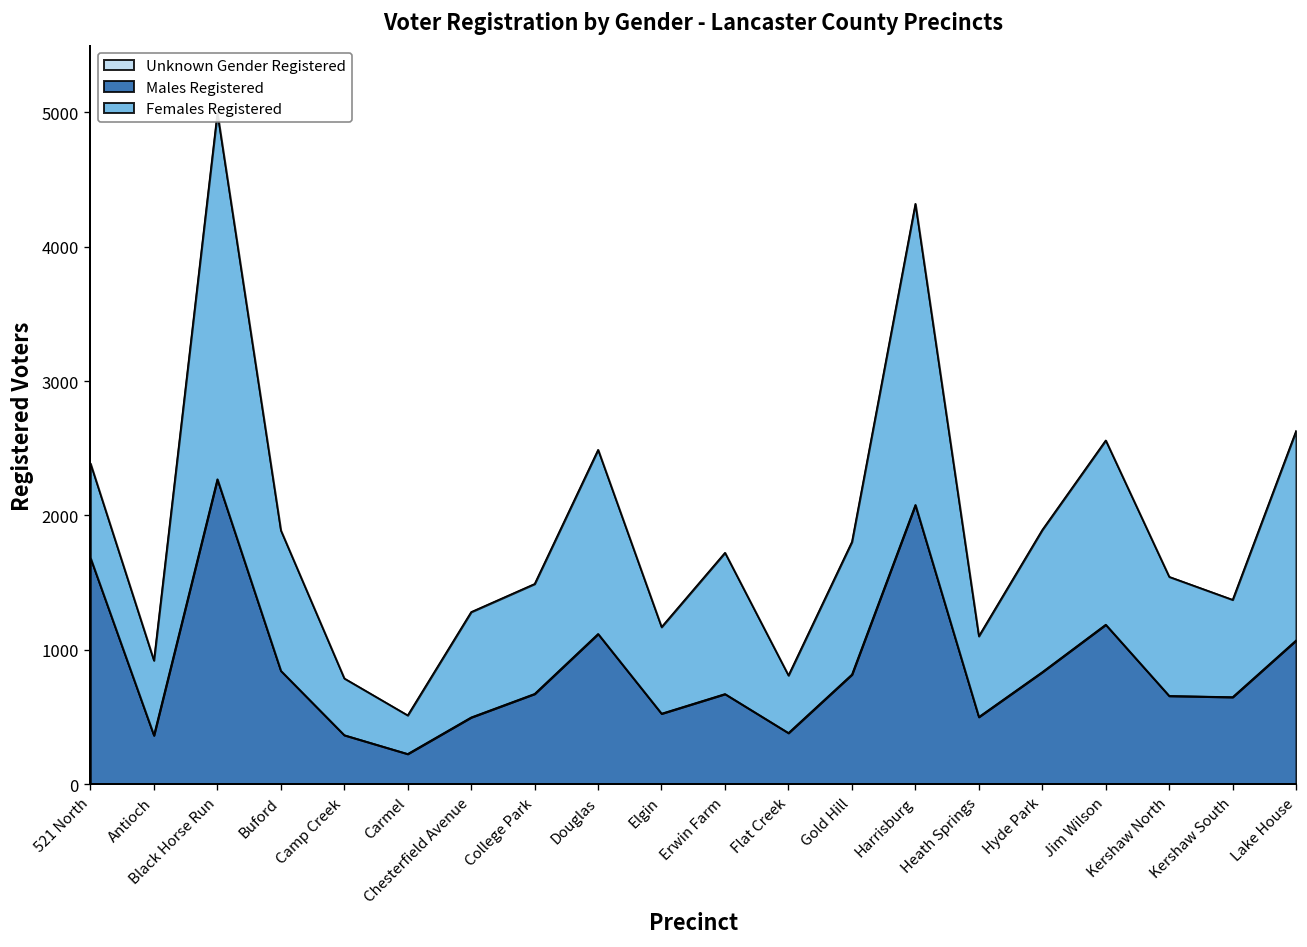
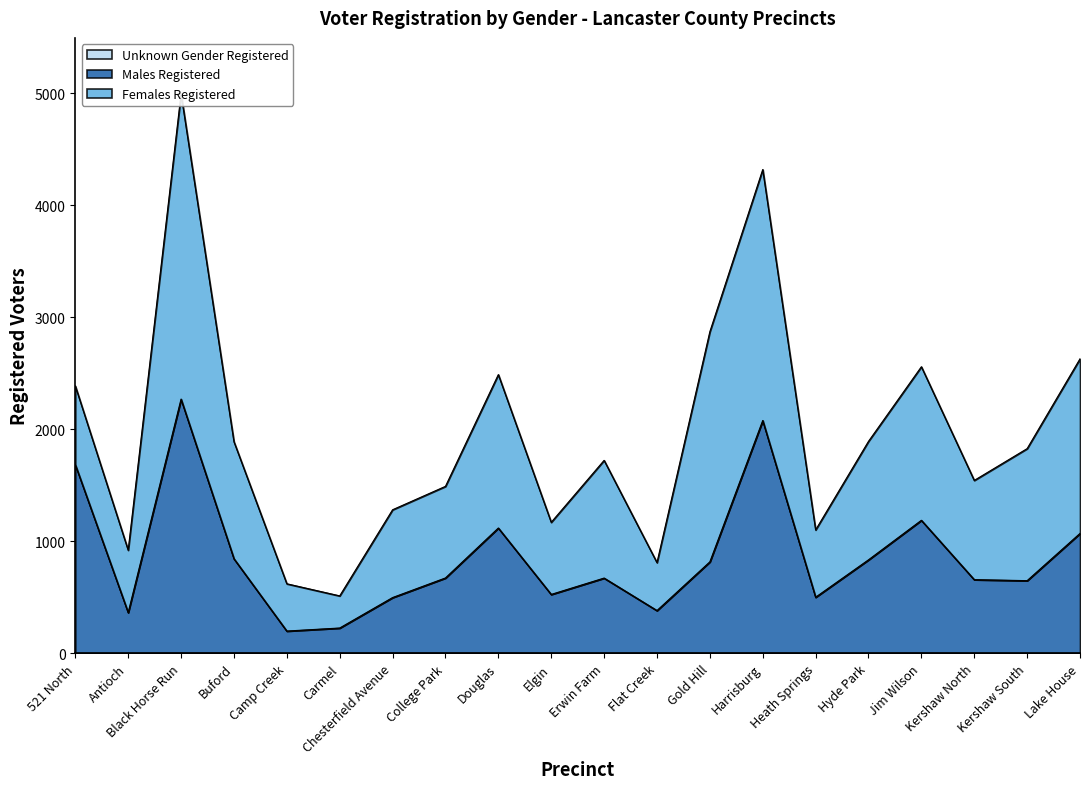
Males Registered, Camp Creek: 370 -> 200
Females Registered, Gold Hill: 990 -> 2060
Females Registered, Kershaw South: 720 -> 1180
